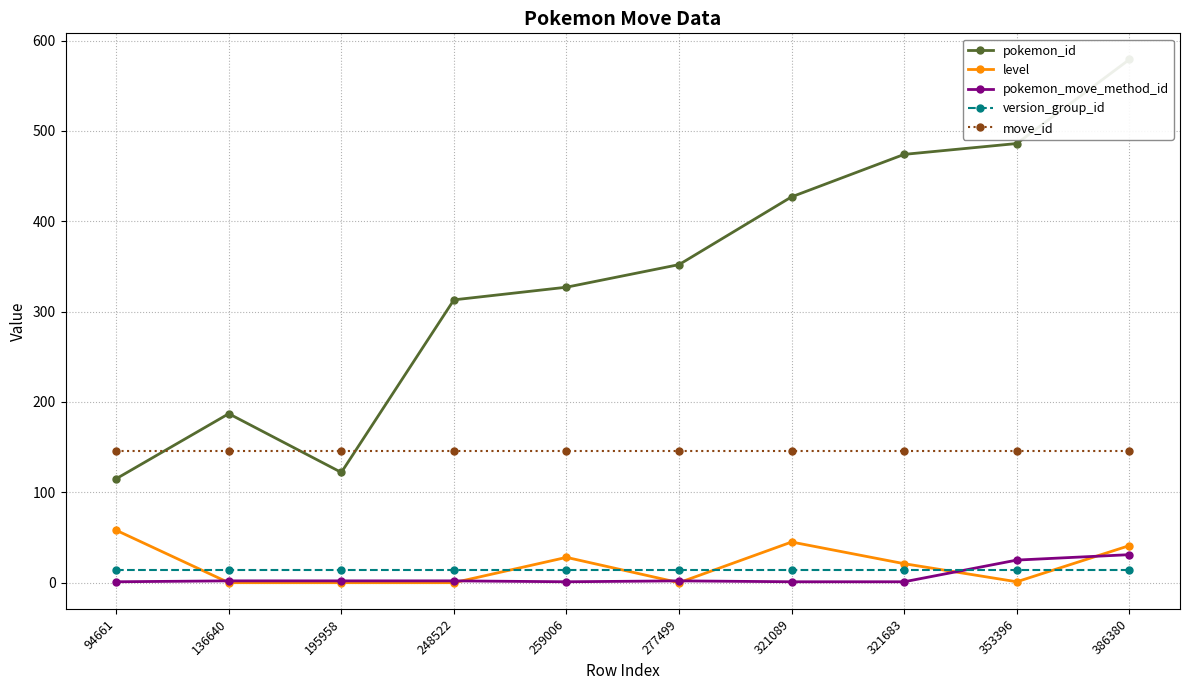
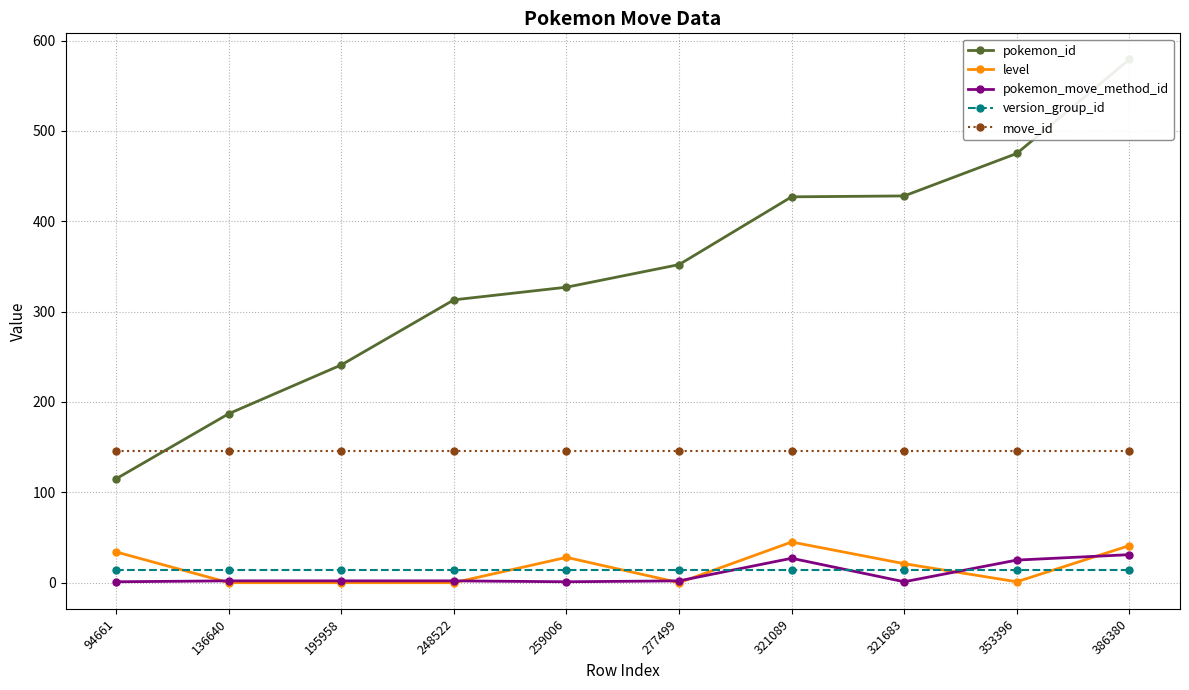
level, 94661: 60 -> 30
pokemon_id, 195958: 120 -> 240
pokemon_move_method_id, 321089: 0 -> 30
pokemon_id, 321683: 470 -> 430
pokemon_id, 353396: 490 -> 480
